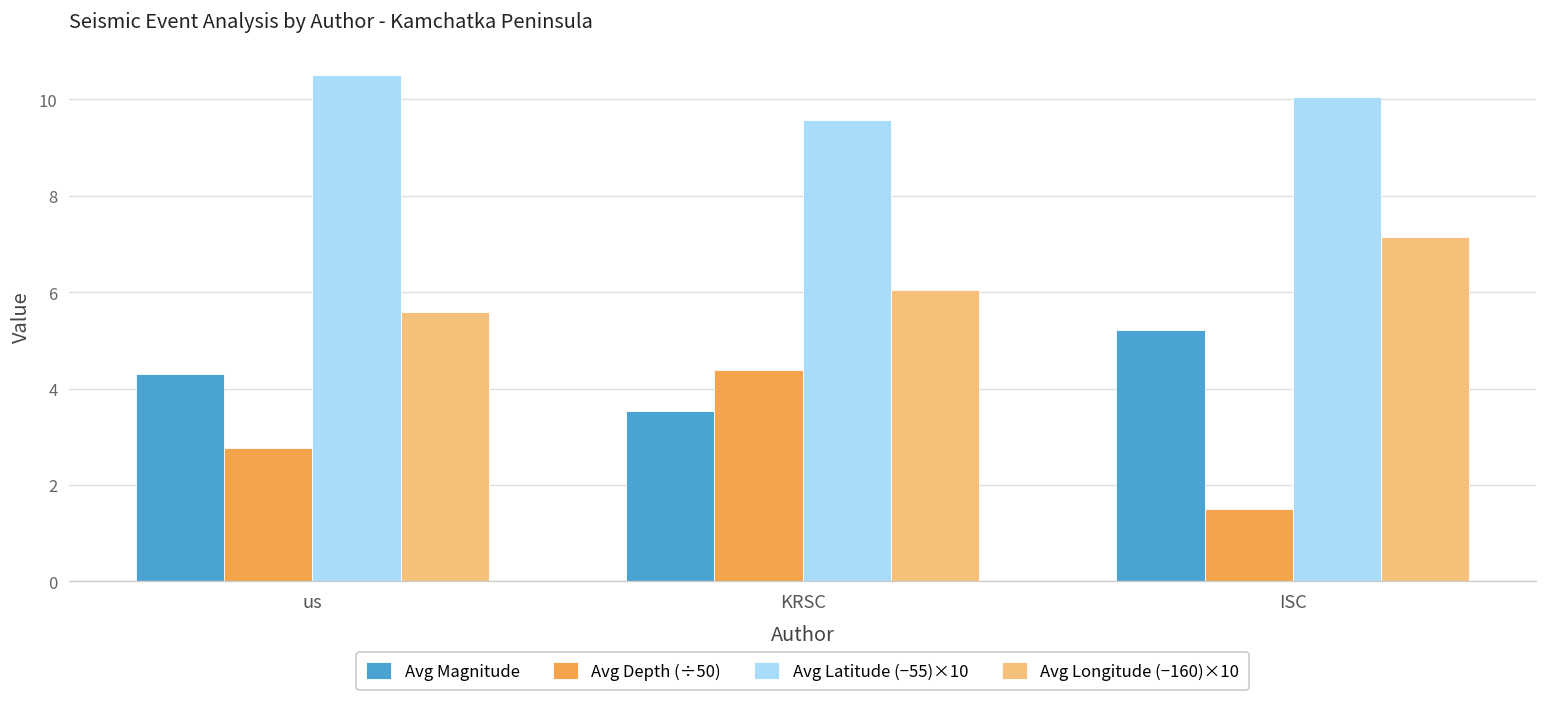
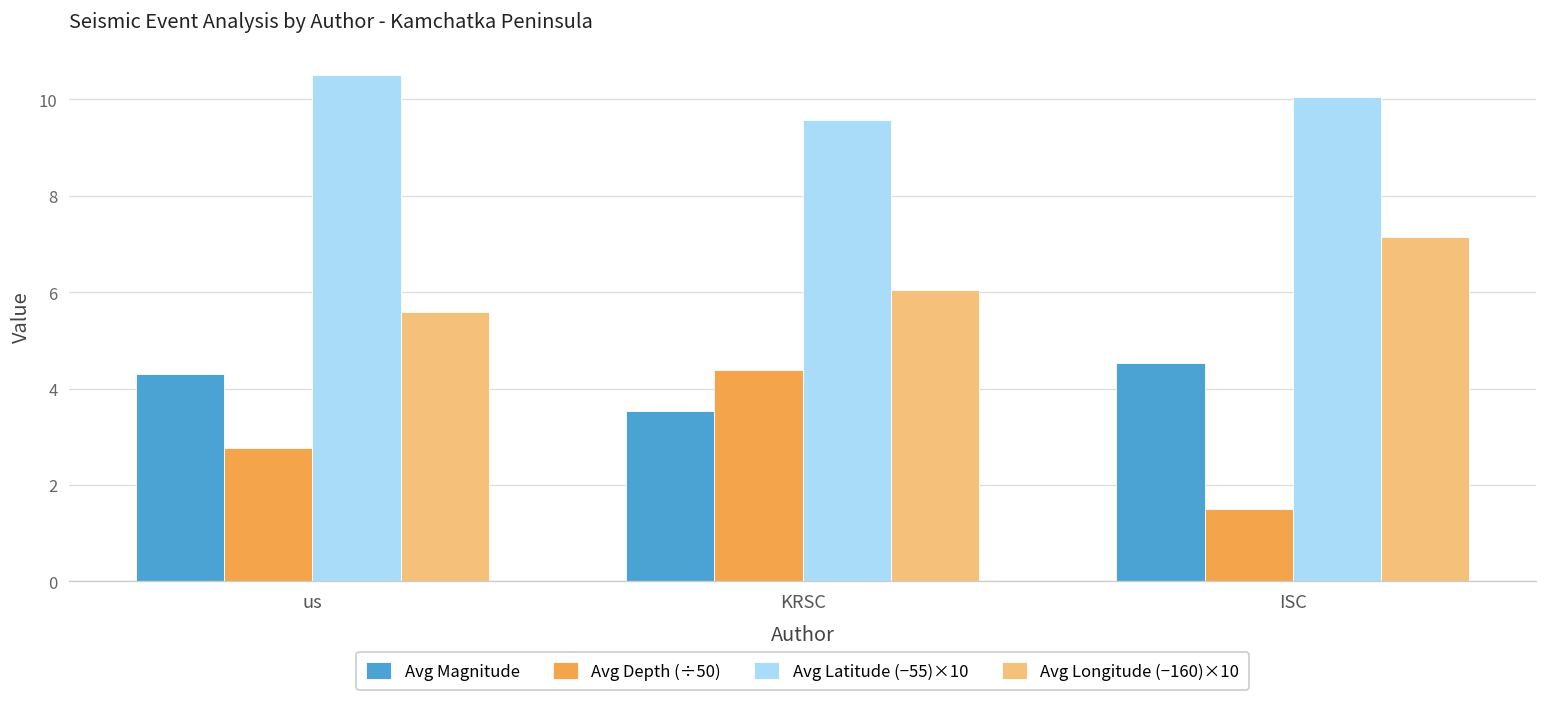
Avg Magnitude, ISC: 5.2 -> 4.5
